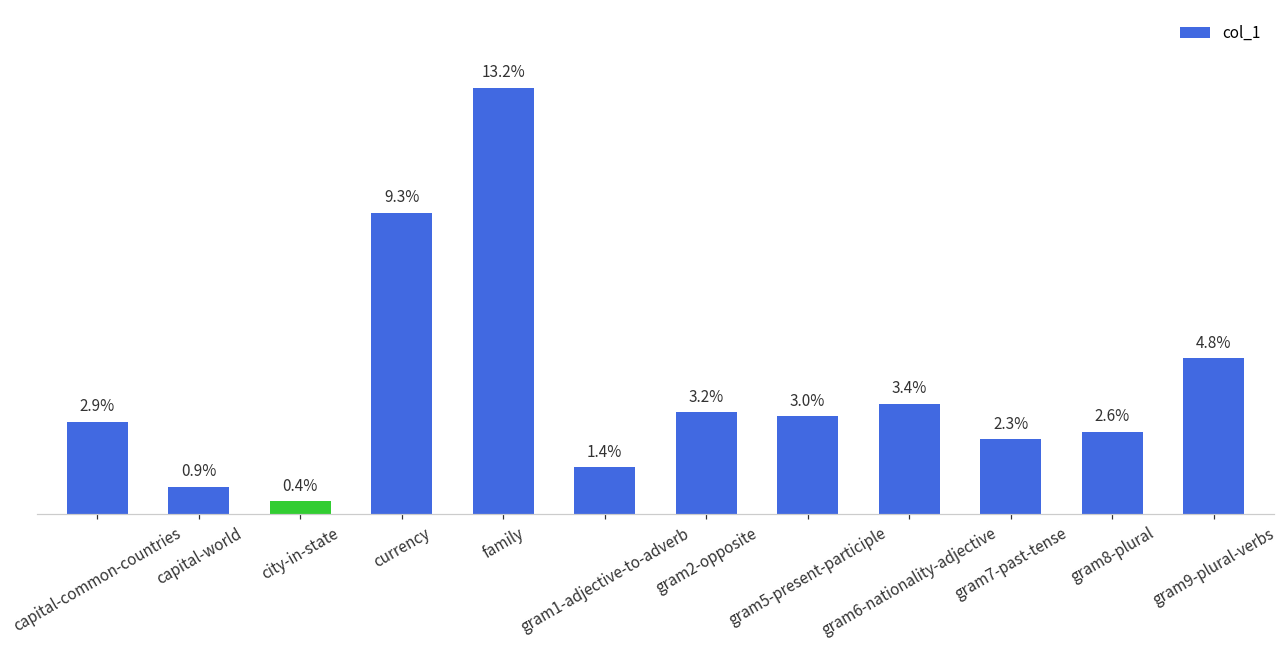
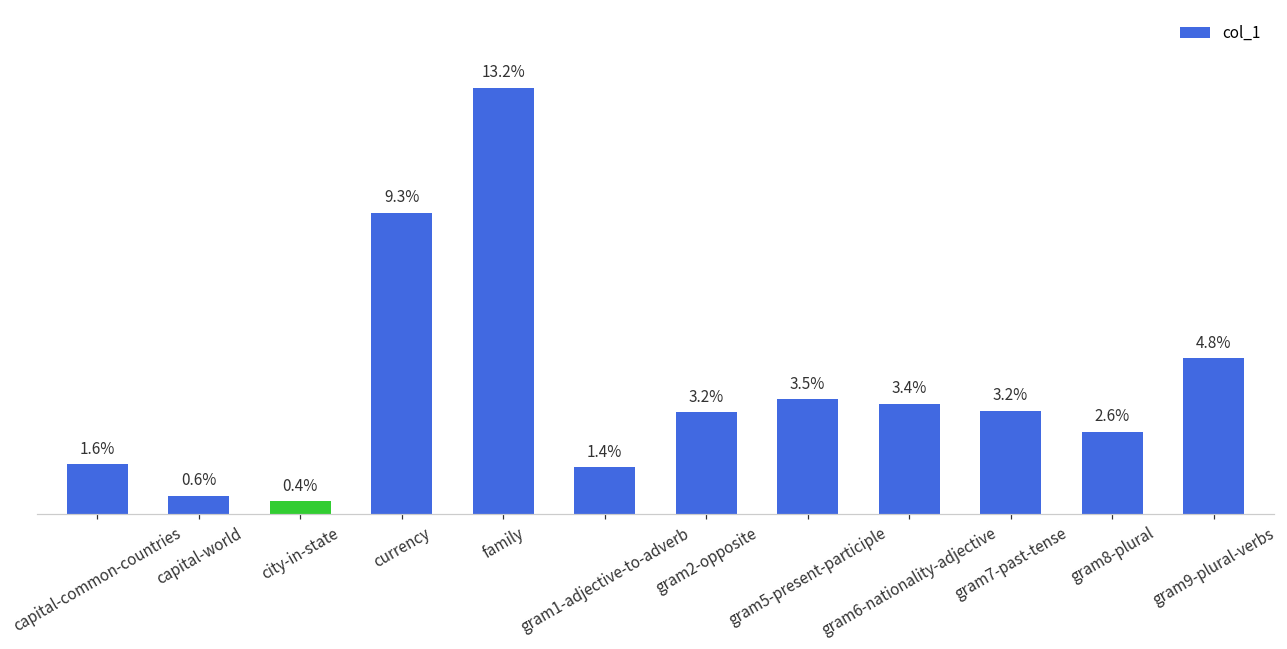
capital-common-countries: 2.9% -> 1.6%
capital-world: 0.9% -> 0.6%
gram5-present-participle: 3.0% -> 3.5%
gram7-past-tense: 2.3% -> 3.2%
